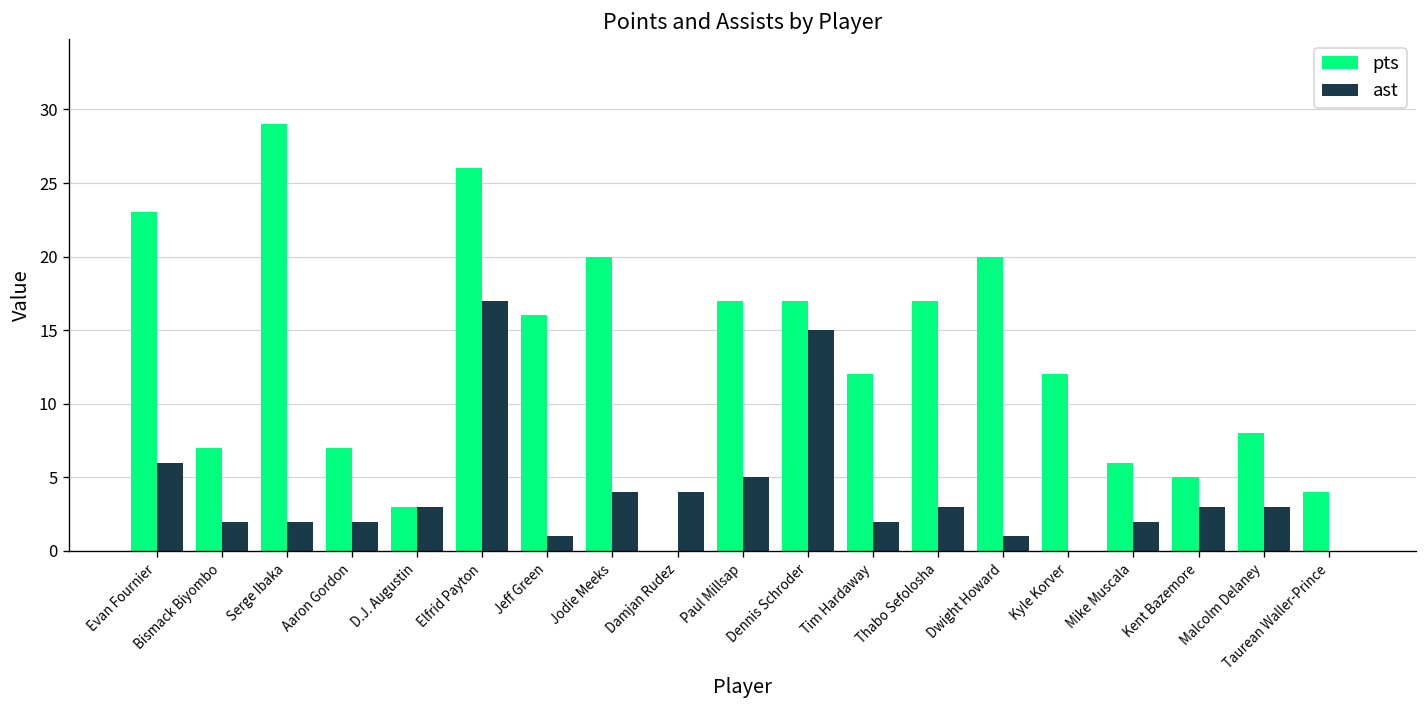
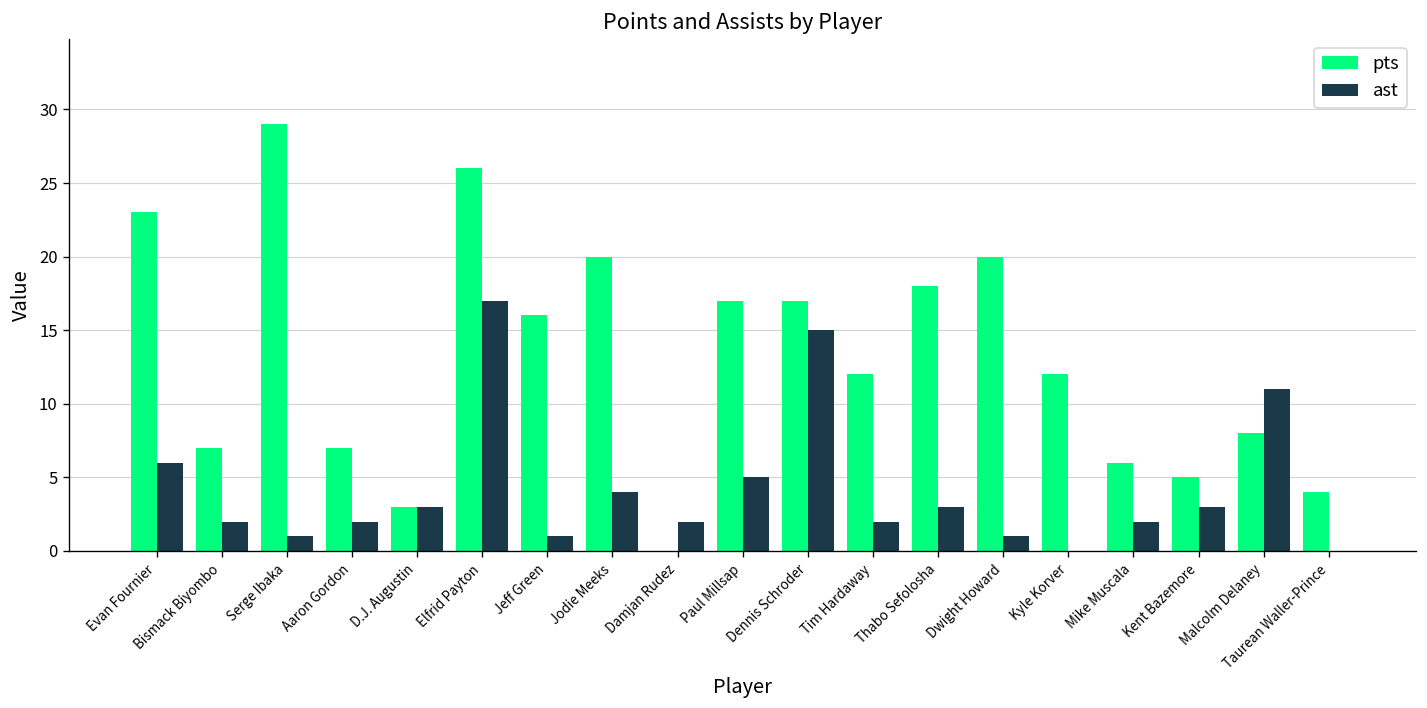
ast, Serge Ibaka: 2 -> 1
ast, Damjan Rudez: 4 -> 2
pts, Thabo Sefolosha: 17 -> 18
ast, Malcolm Delaney: 3 -> 11
